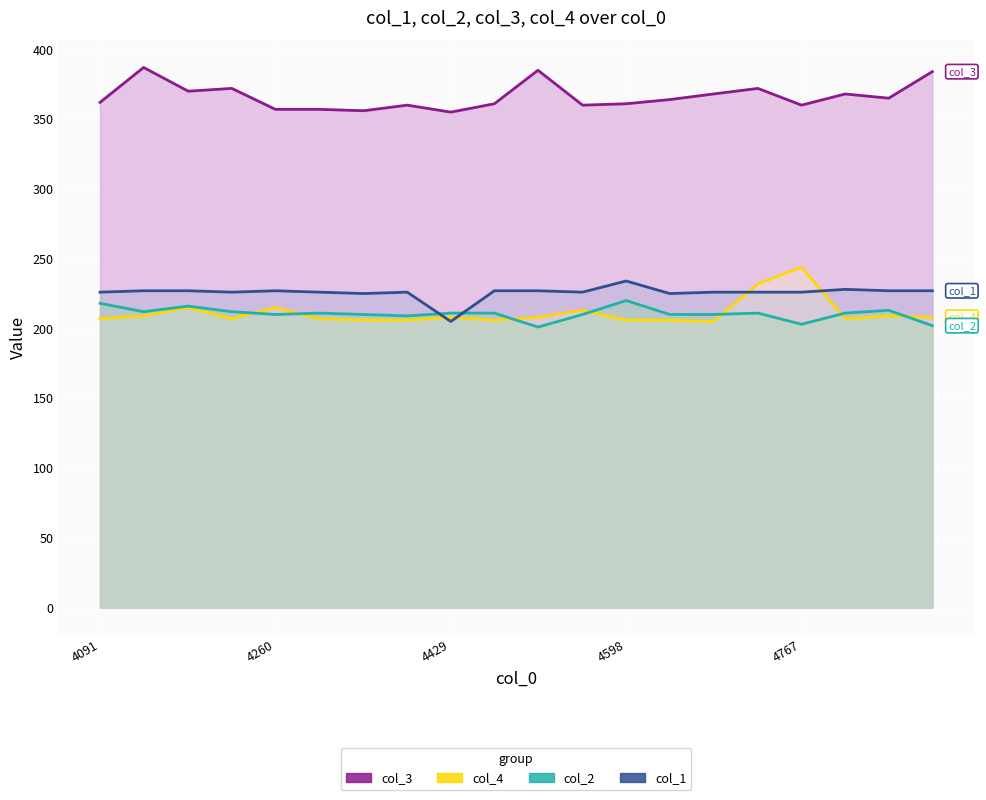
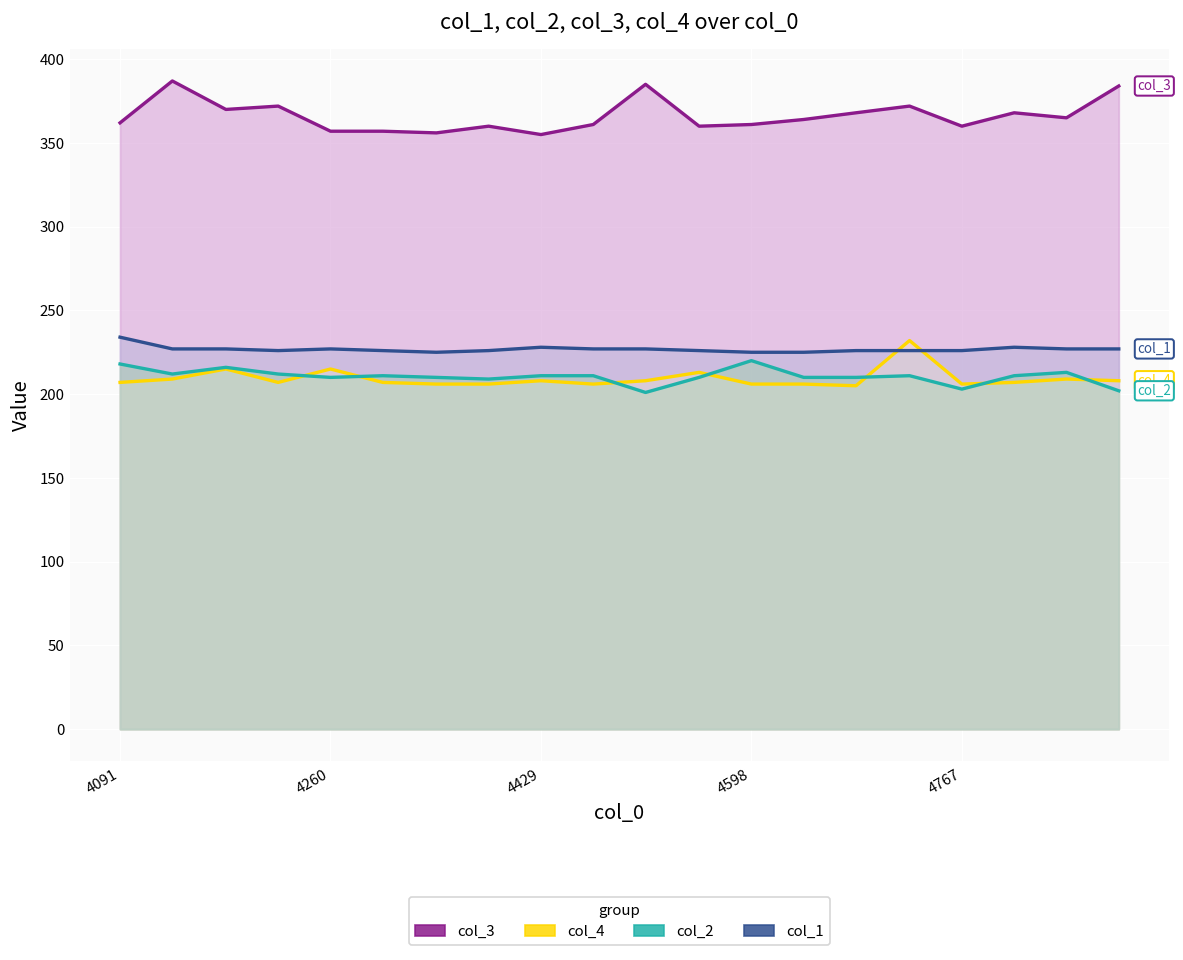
col_1, 4091: 226 -> 234
col_1, 4429: 205 -> 228
col_1, 4598: 234 -> 225
col_4, 4767: 244 -> 206
